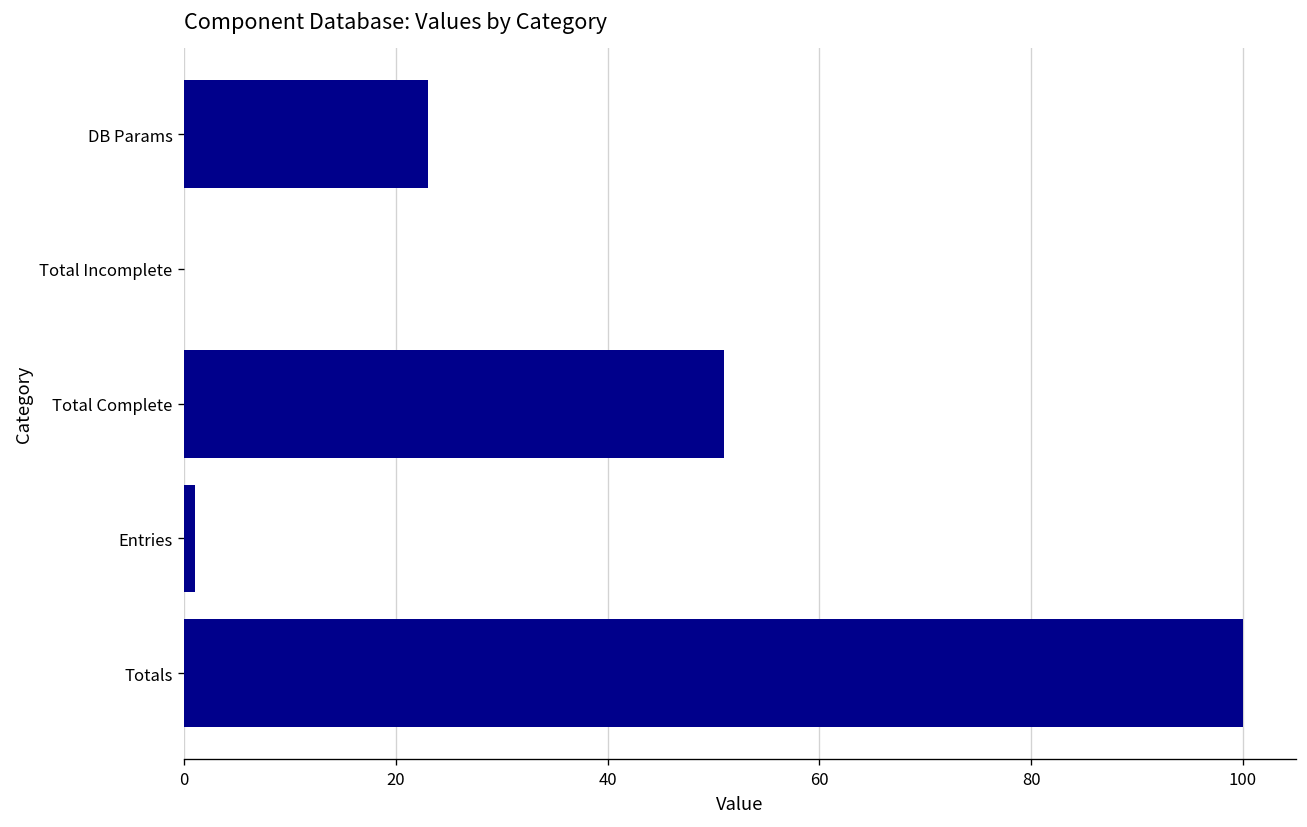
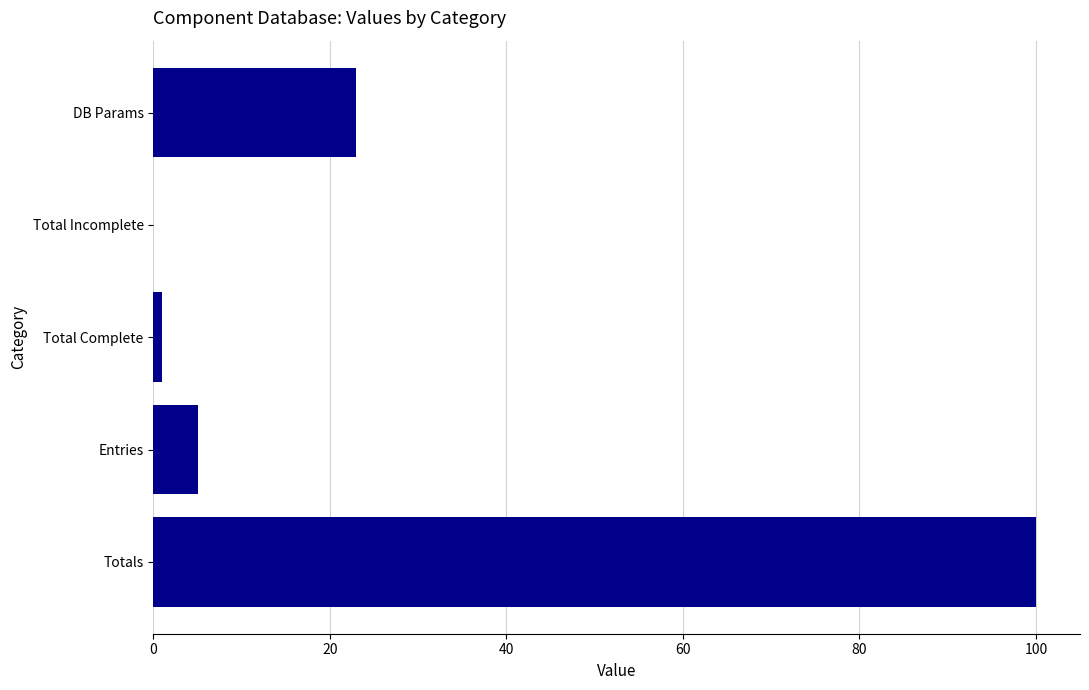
Total Complete: 51 -> 1
Entries: 1 -> 5
